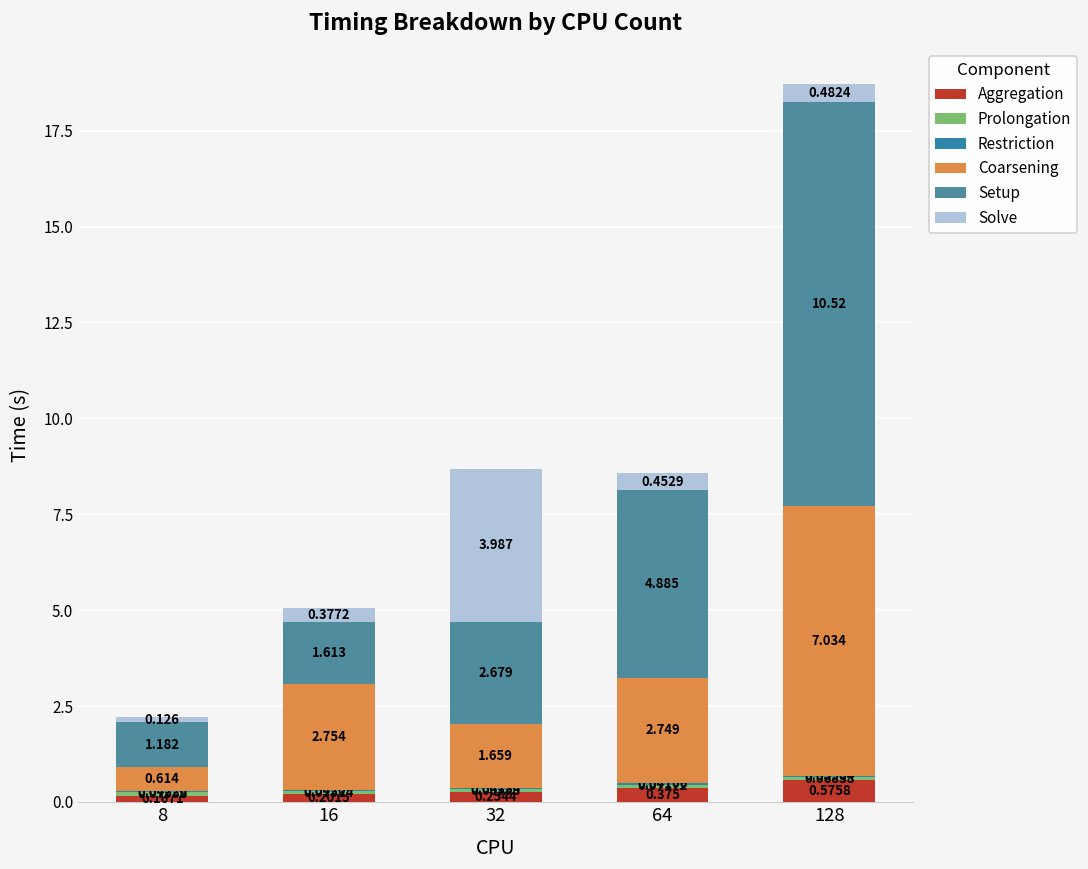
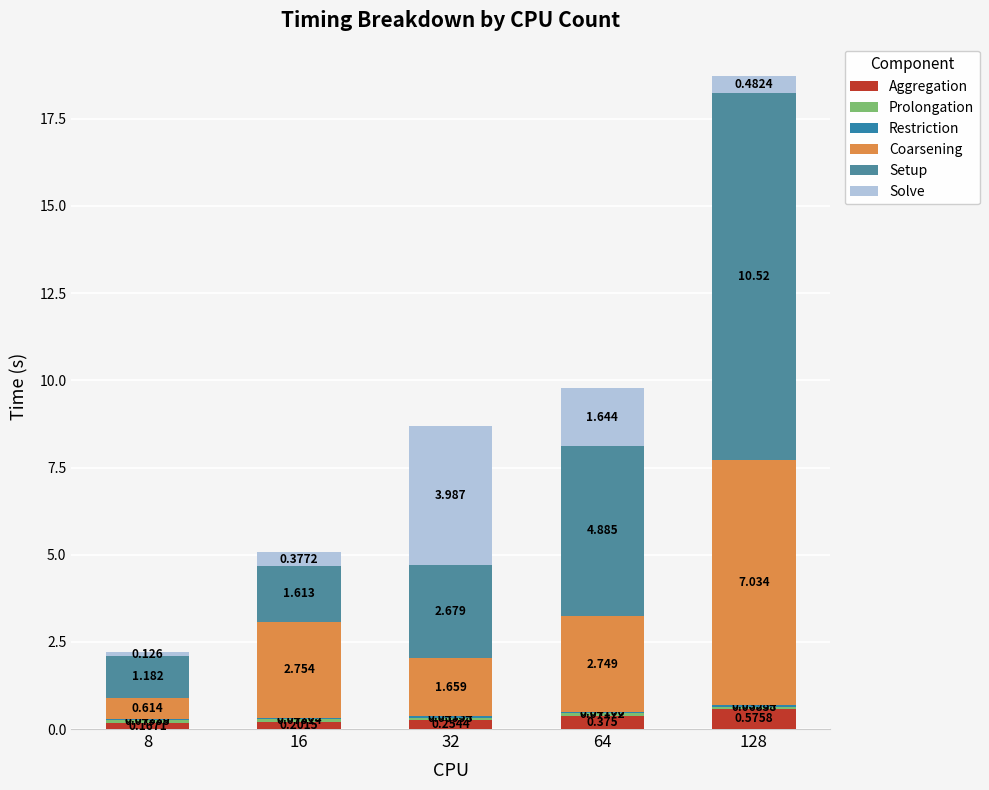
Solve, 64: 0.4529 -> 1.644
